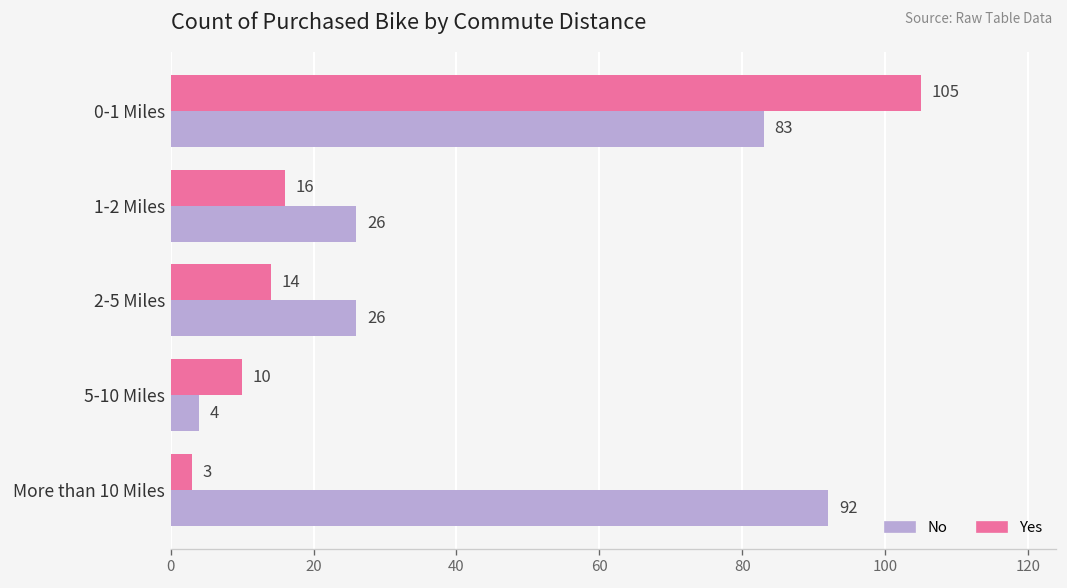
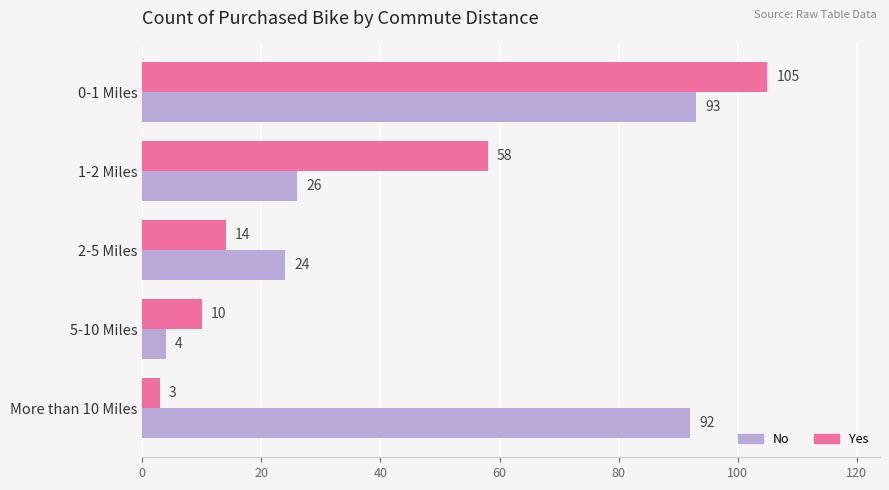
No, 0-1 Miles: 83 -> 93
Yes, 1-2 Miles: 16 -> 58
No, 2-5 Miles: 26 -> 24
